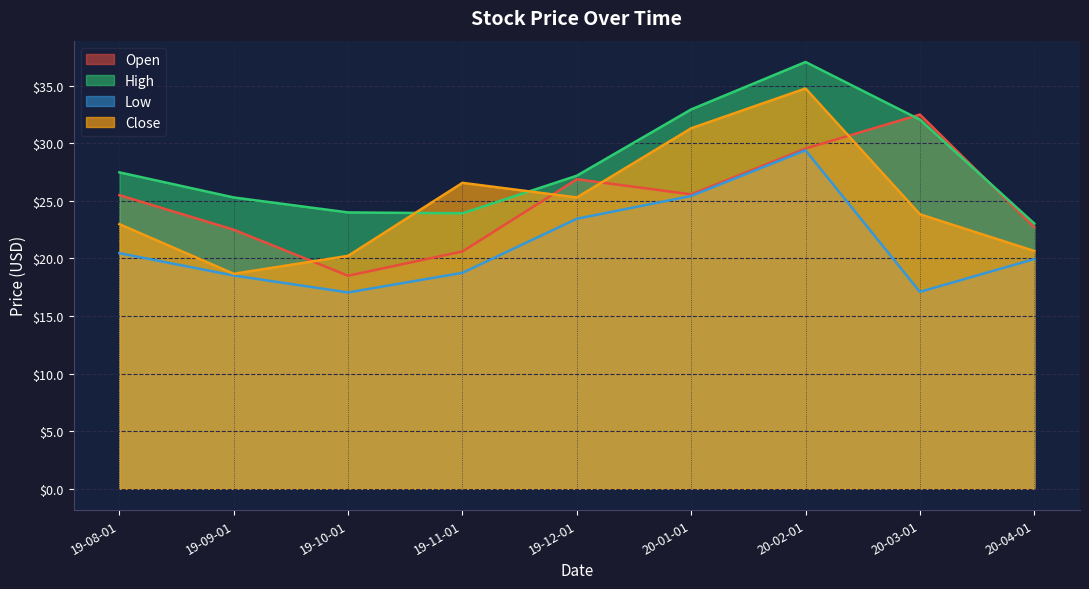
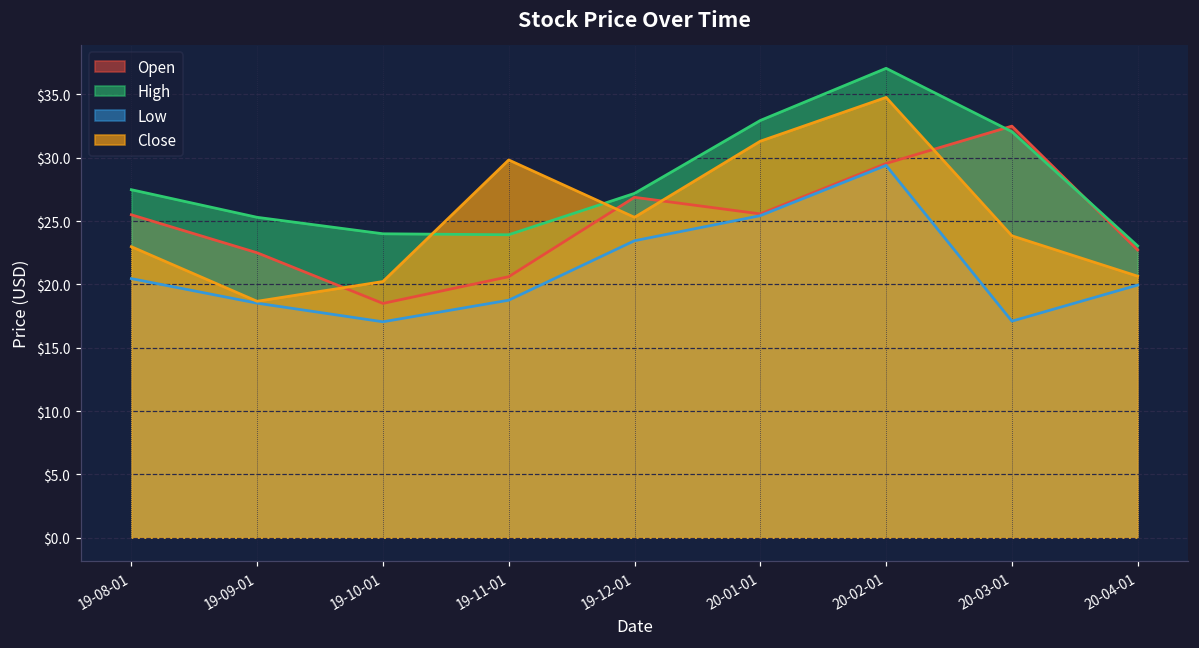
Close, 19-11-01: $26.6 -> $29.8
